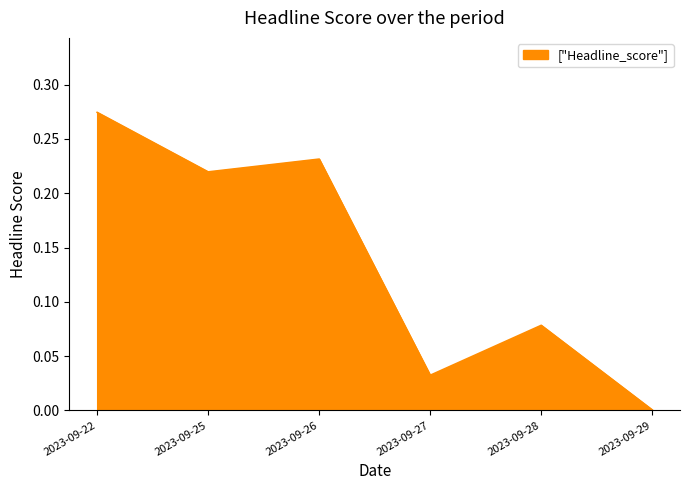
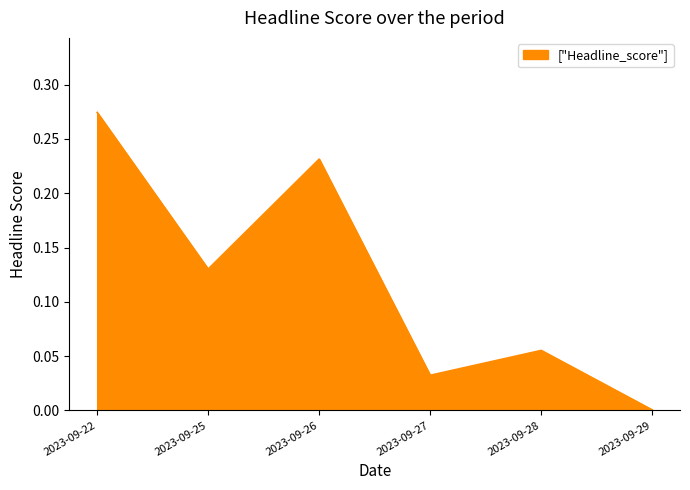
2023-09-25: 0.220 -> 0.130
2023-09-28: 0.078 -> 0.055
